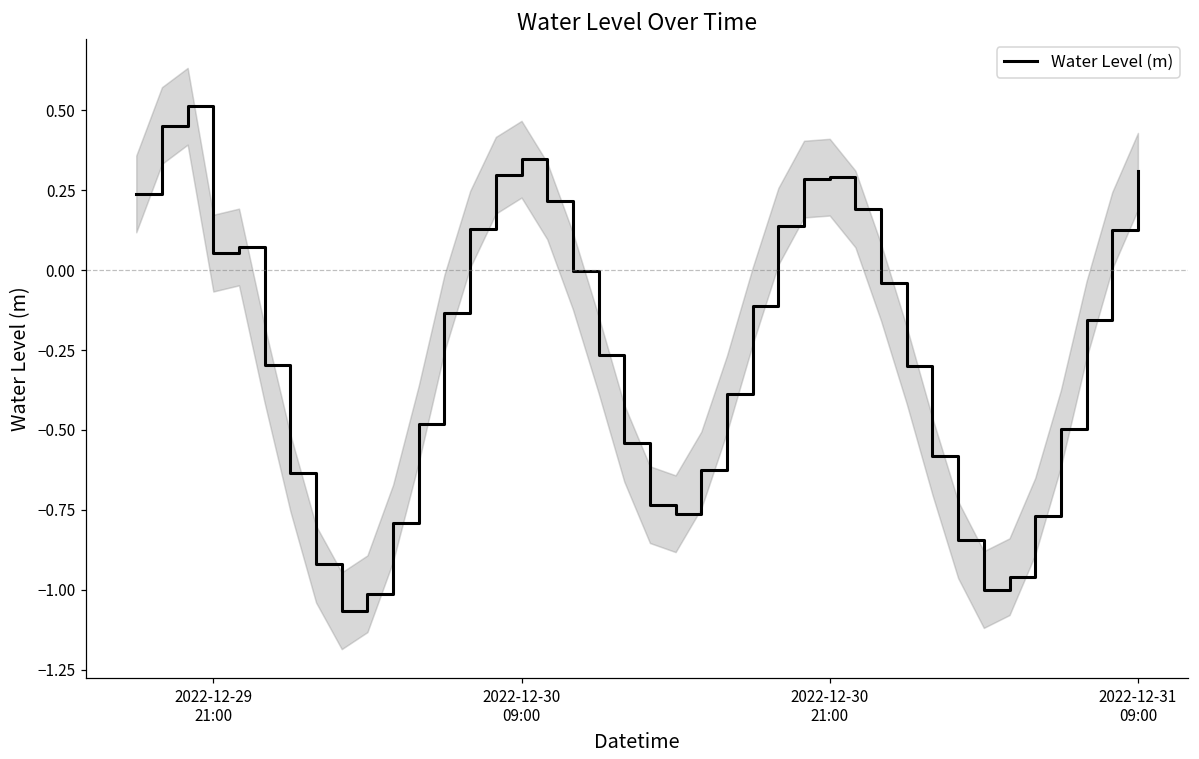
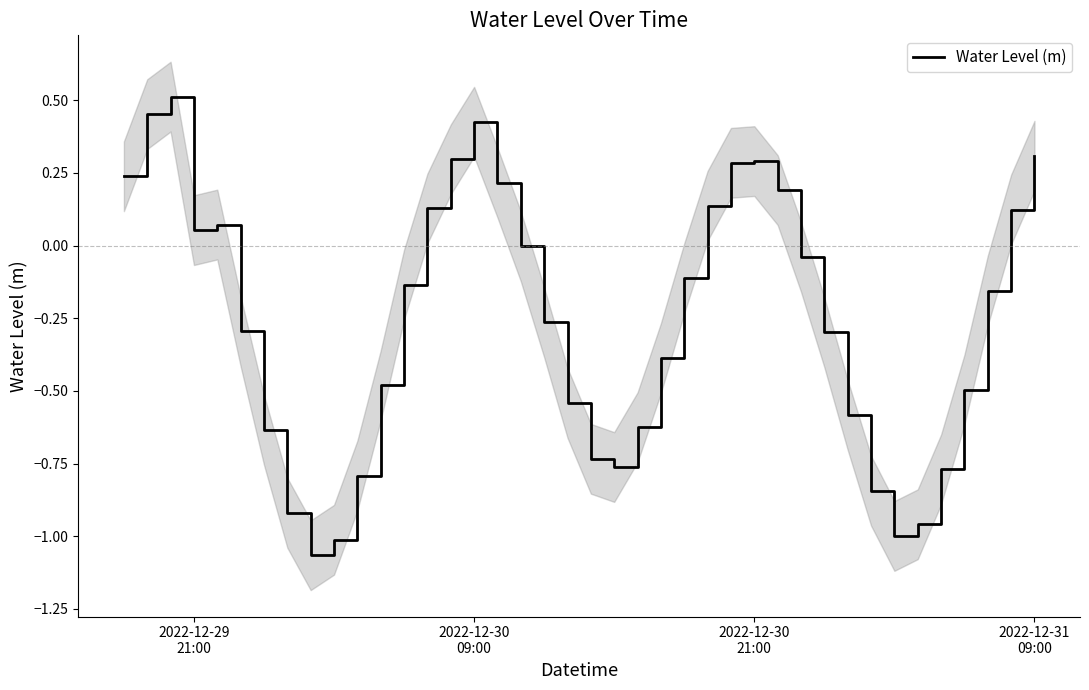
Water Level (m), 2022-12-30 09:00: 0.35 -> 0.43
